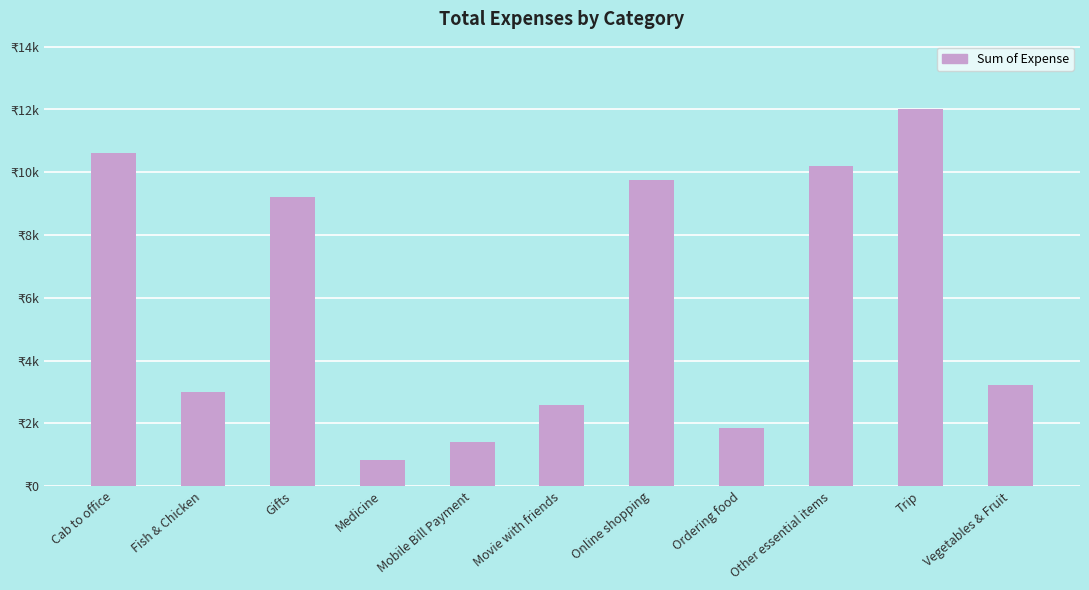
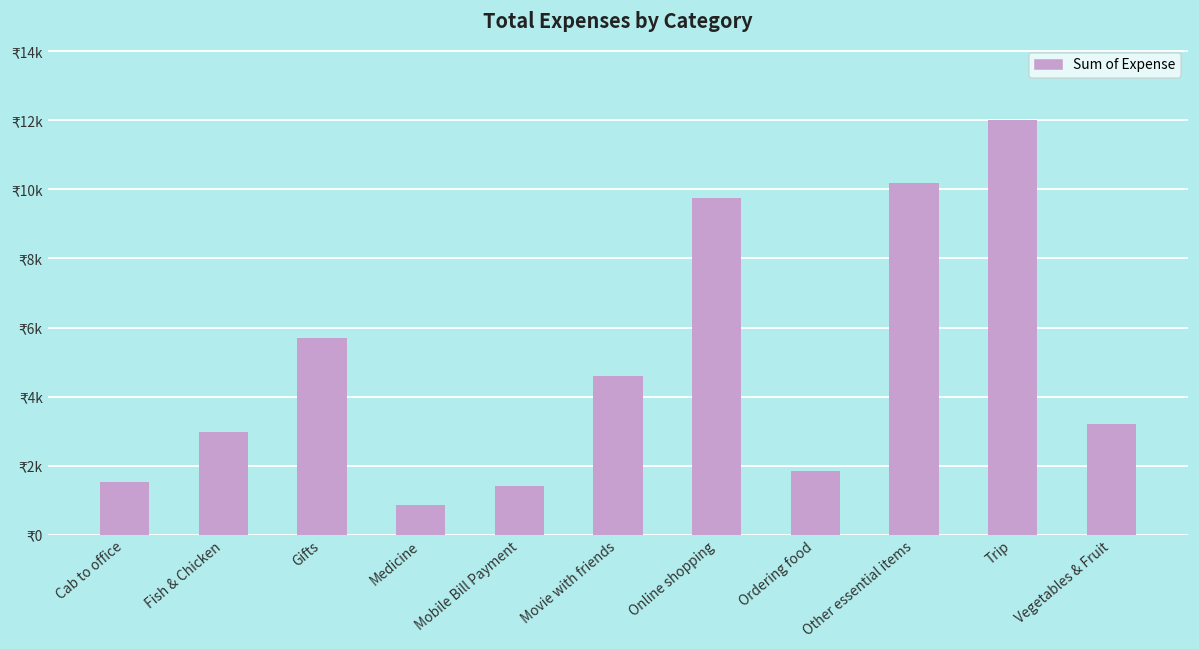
Cab to office: ₹10600 -> ₹1500
Gifts: ₹9200 -> ₹5700
Movie with friends: ₹2600 -> ₹4600
